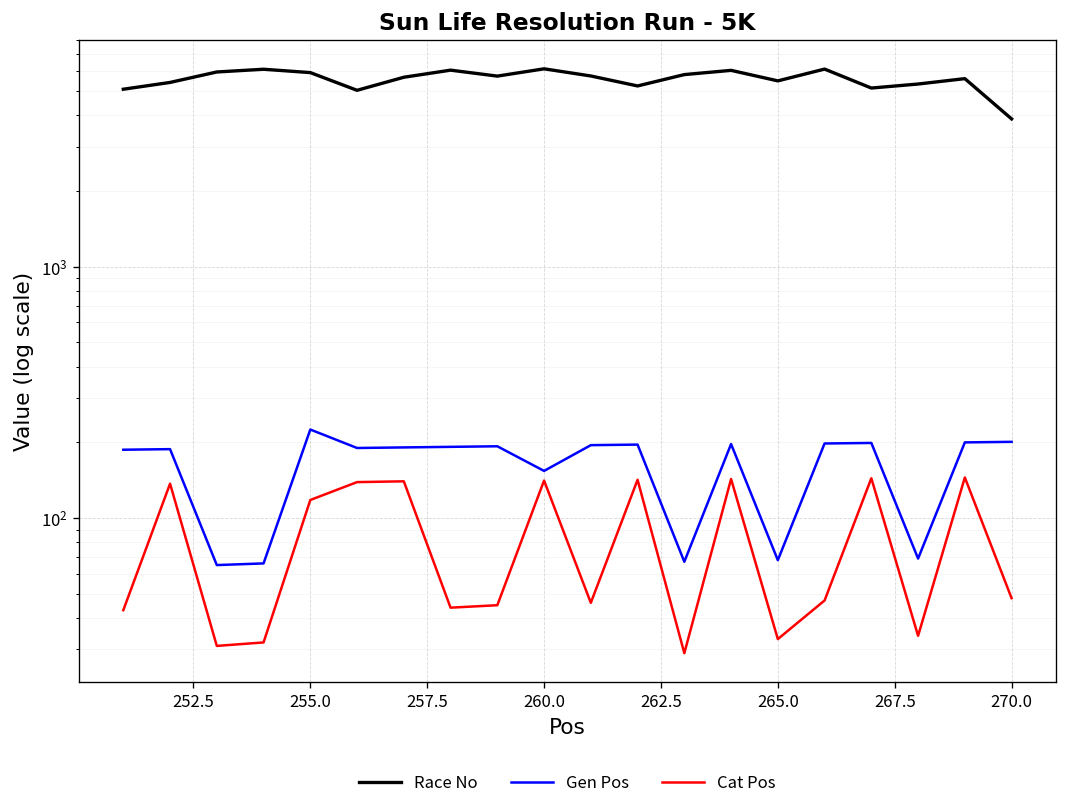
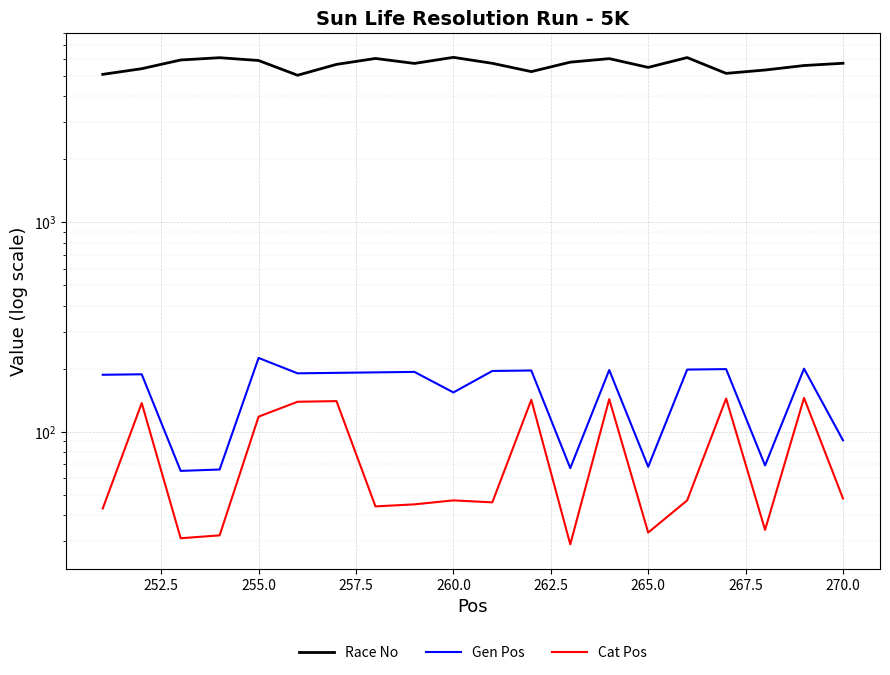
Cat Pos, 260.0: 140 -> 47
Race No, 270.0: 3900 -> 5700
Gen Pos, 270.0: 200 -> 90
